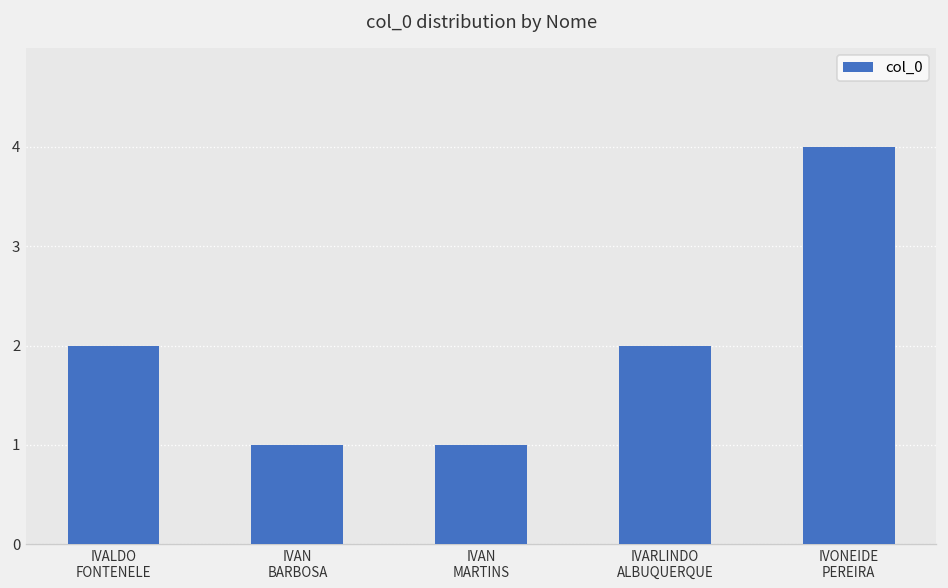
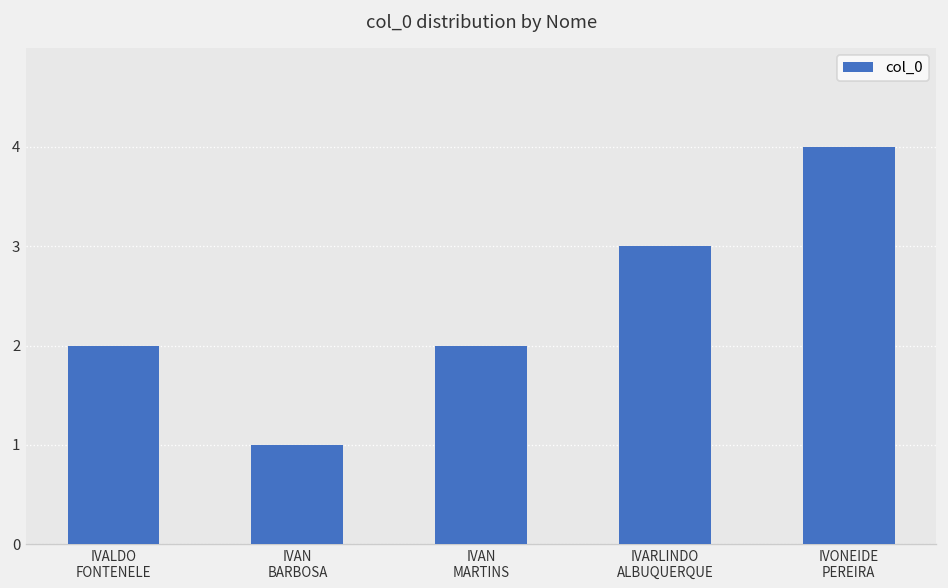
IVAN MARTINS: 1 -> 2
IVARLINDO ALBUQUERQUE: 2 -> 3
